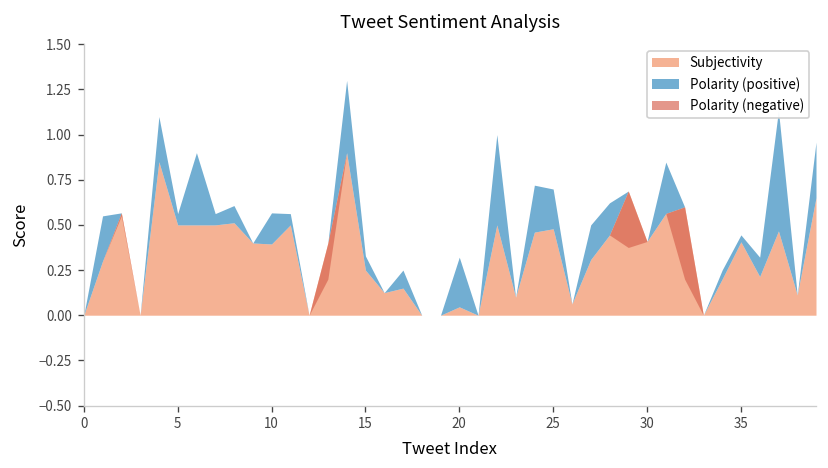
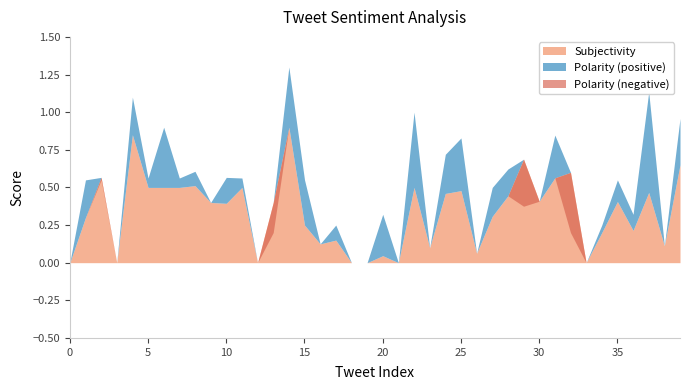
Polarity (positive), 15: 0.08 -> 0.30
Polarity (positive), 25: 0.22 -> 0.35
Polarity (positive), 35: 0.04 -> 0.14
